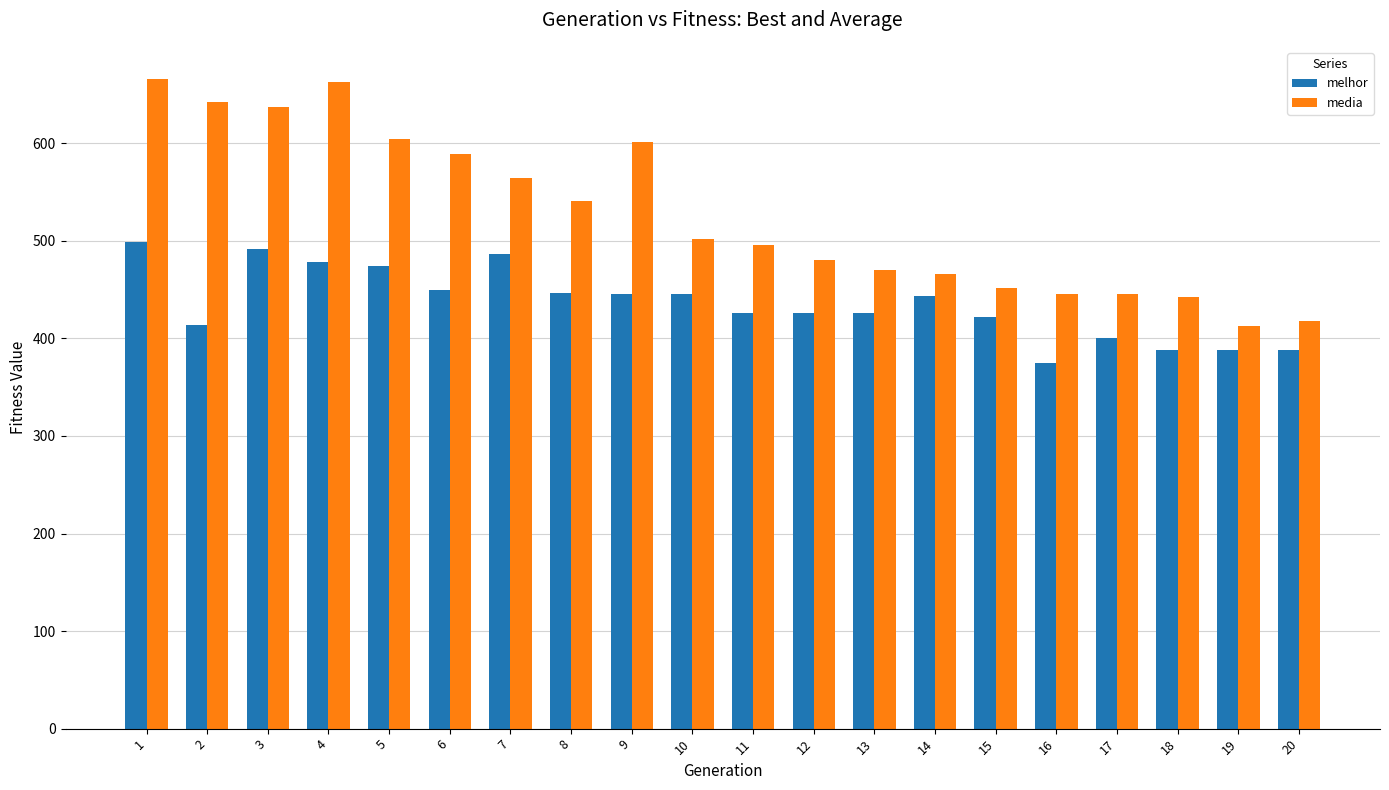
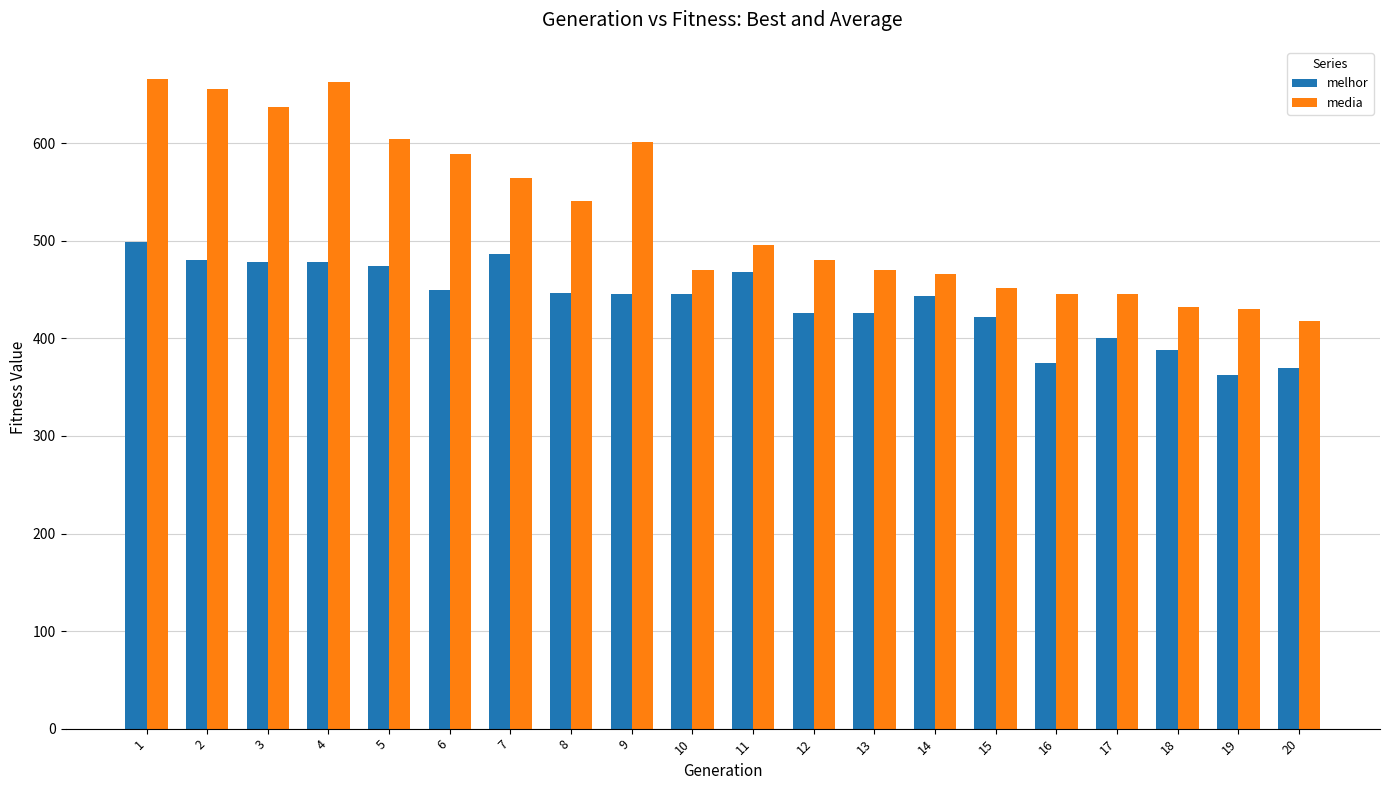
melhor, 2: 410 -> 480
media, 2: 640 -> 660
melhor, 3: 490 -> 480
media, 10: 500 -> 470
melhor, 11: 430 -> 470
media, 18: 440 -> 430
melhor, 19: 390 -> 360
media, 19: 410 -> 430
melhor, 20: 390 -> 370
